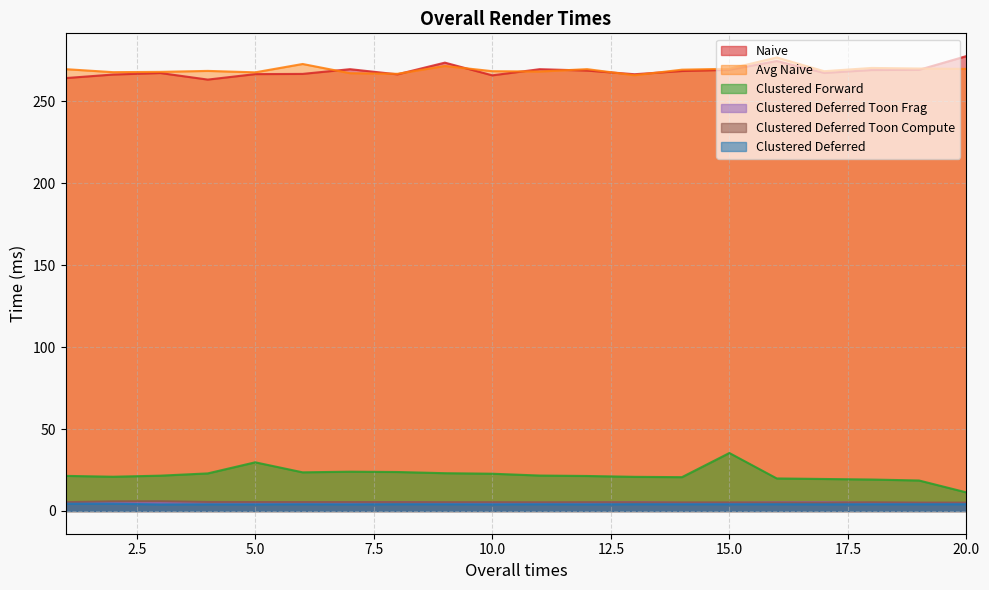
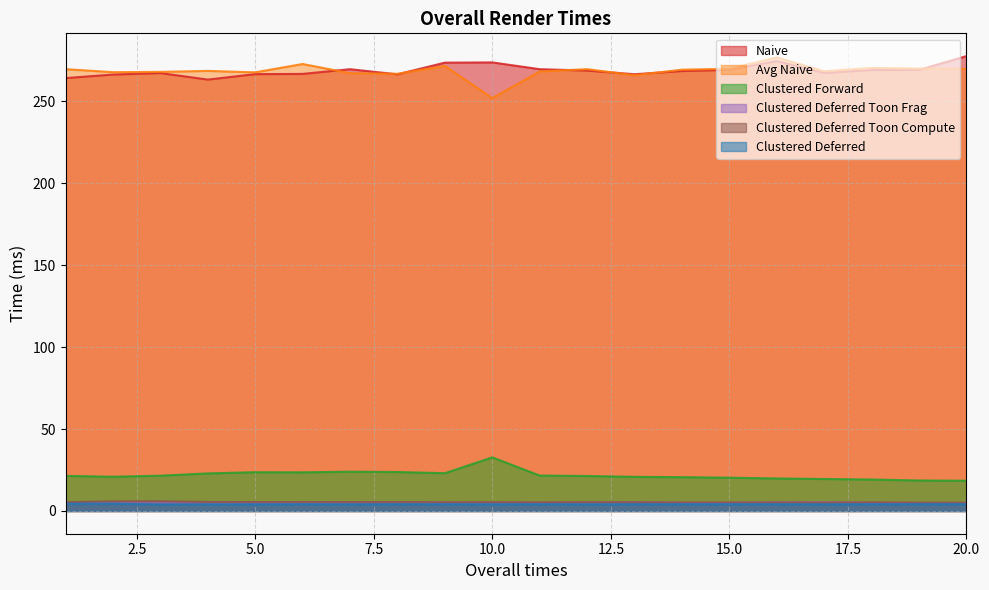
Clustered Forward, 5.0: 30 -> 24
Naive, 10.0: 266 -> 274
Avg Naive, 10.0: 268 -> 252
Clustered Forward, 10.0: 23 -> 33
Clustered Forward, 15.0: 35 -> 20
Clustered Forward, 20.0: 11 -> 18
